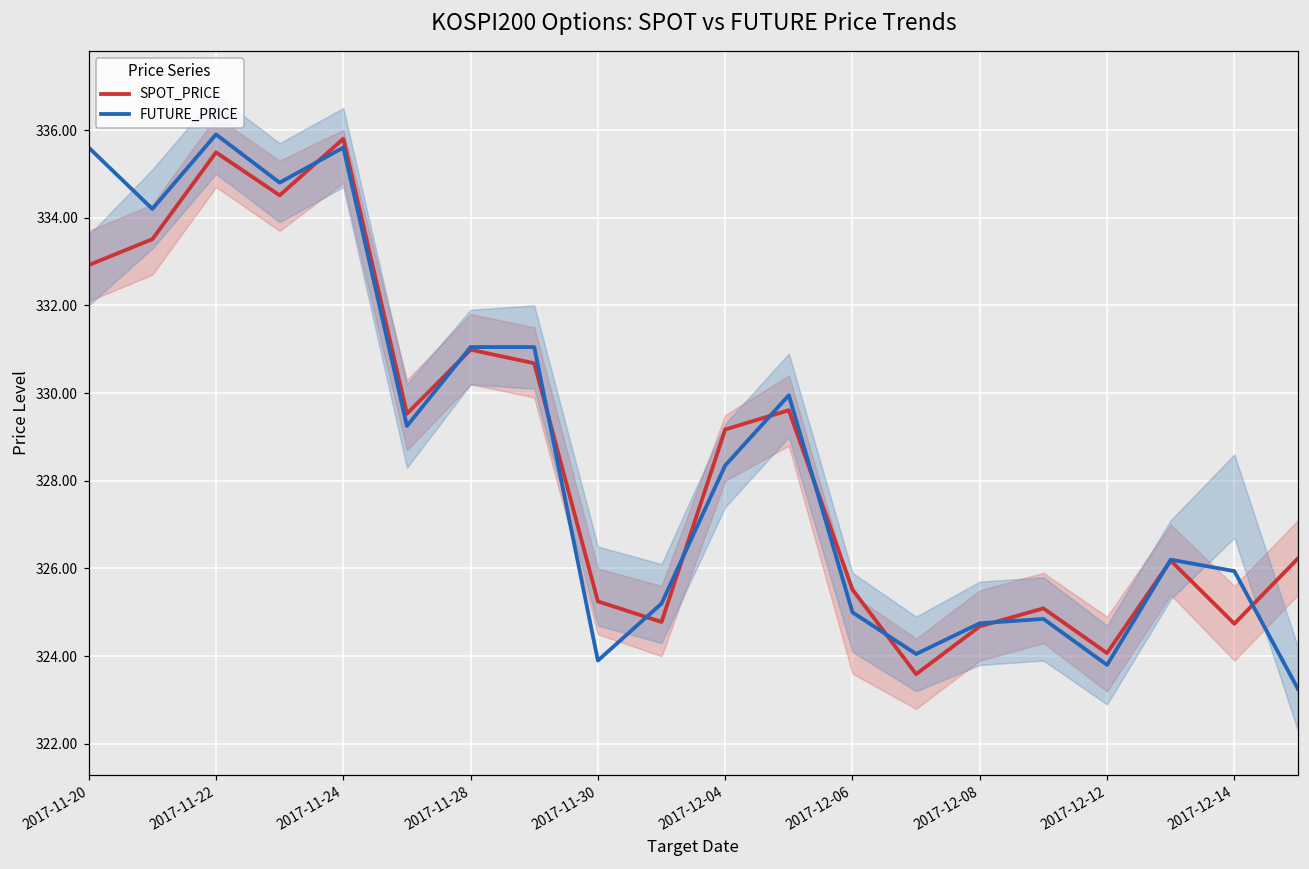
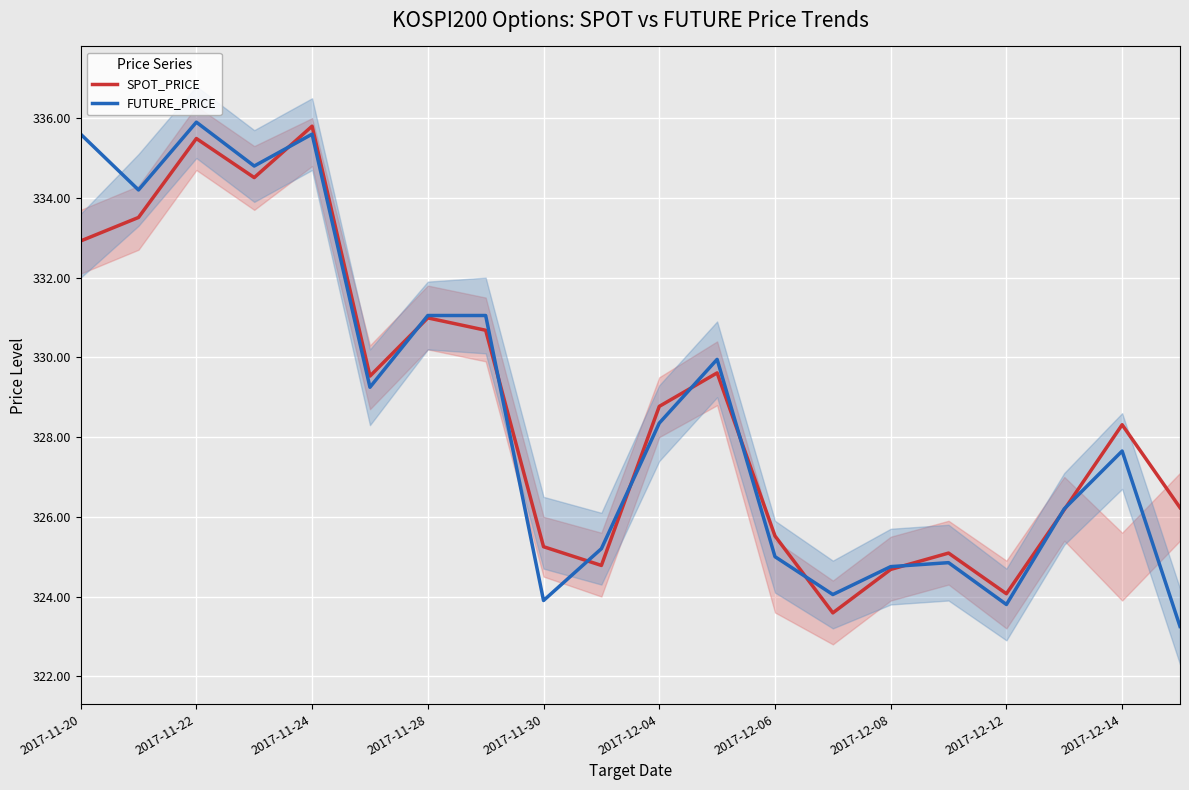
SPOT_PRICE, 2017-12-04: 329.2 -> 328.8
SPOT_PRICE, 2017-12-14: 324.7 -> 328.3
FUTURE_PRICE, 2017-12-14: 325.9 -> 327.7
